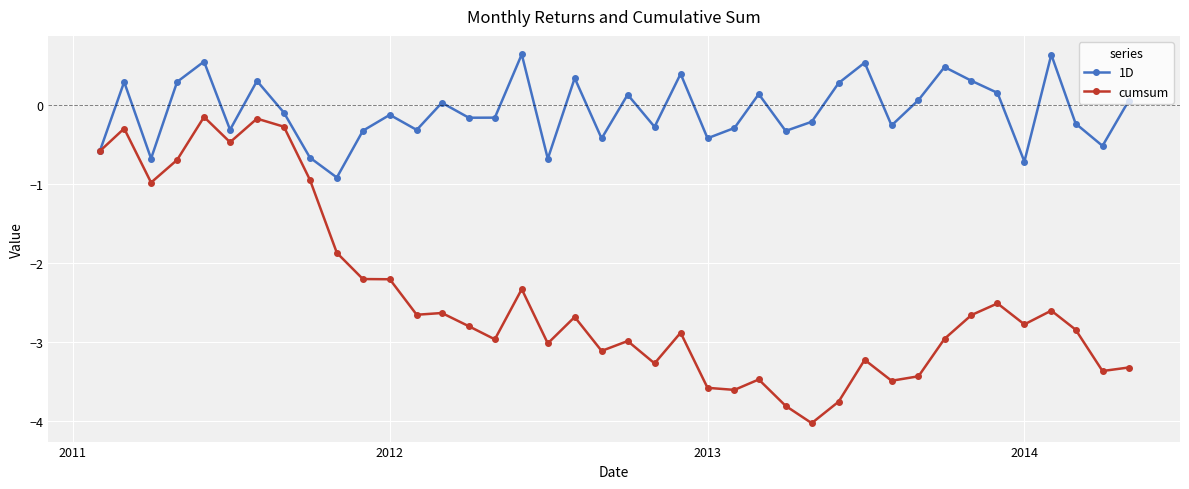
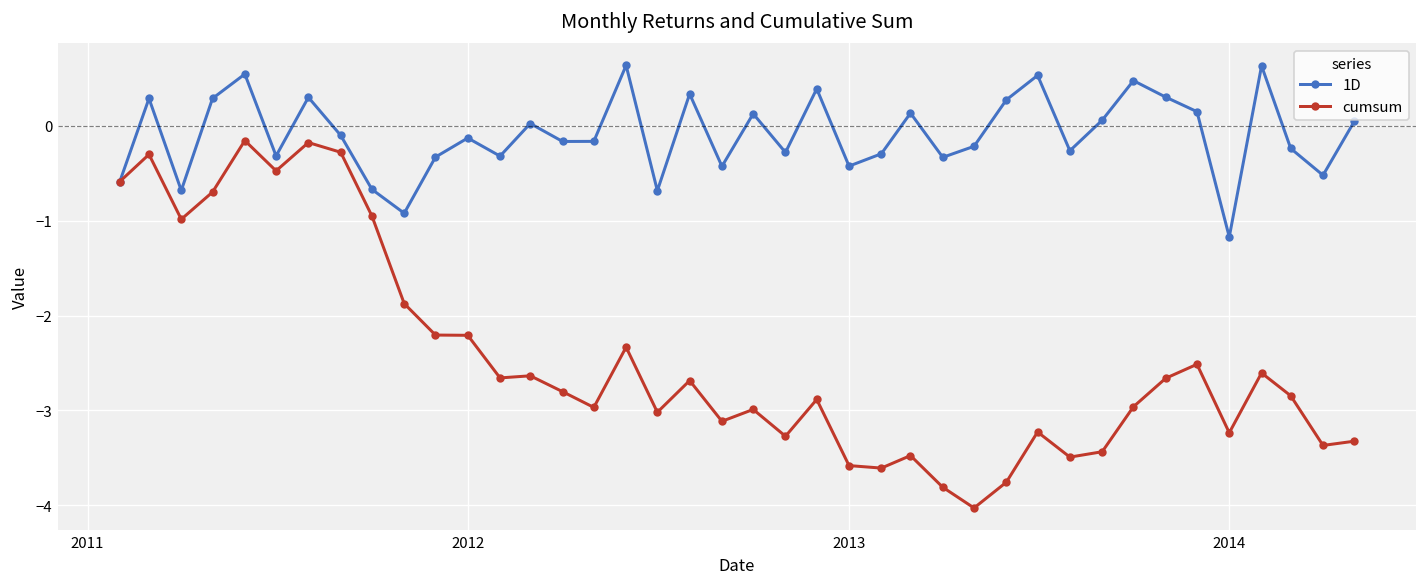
1D, 2014: -0.7 -> -1.2
cumsum, 2014: -2.8 -> -3.2
